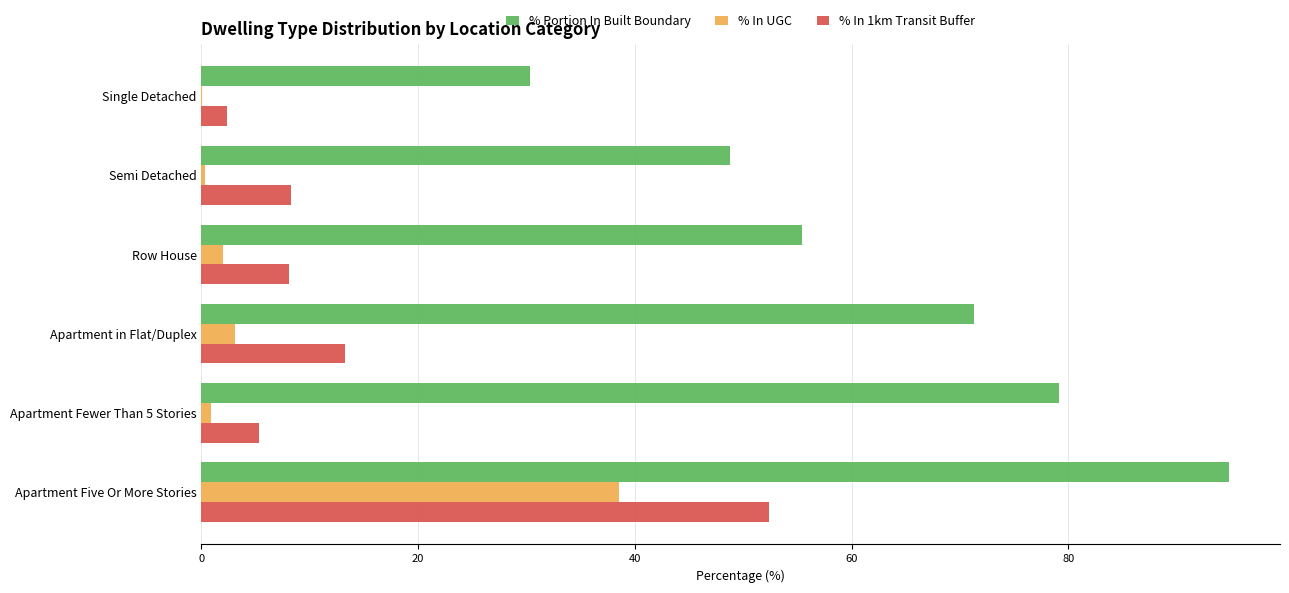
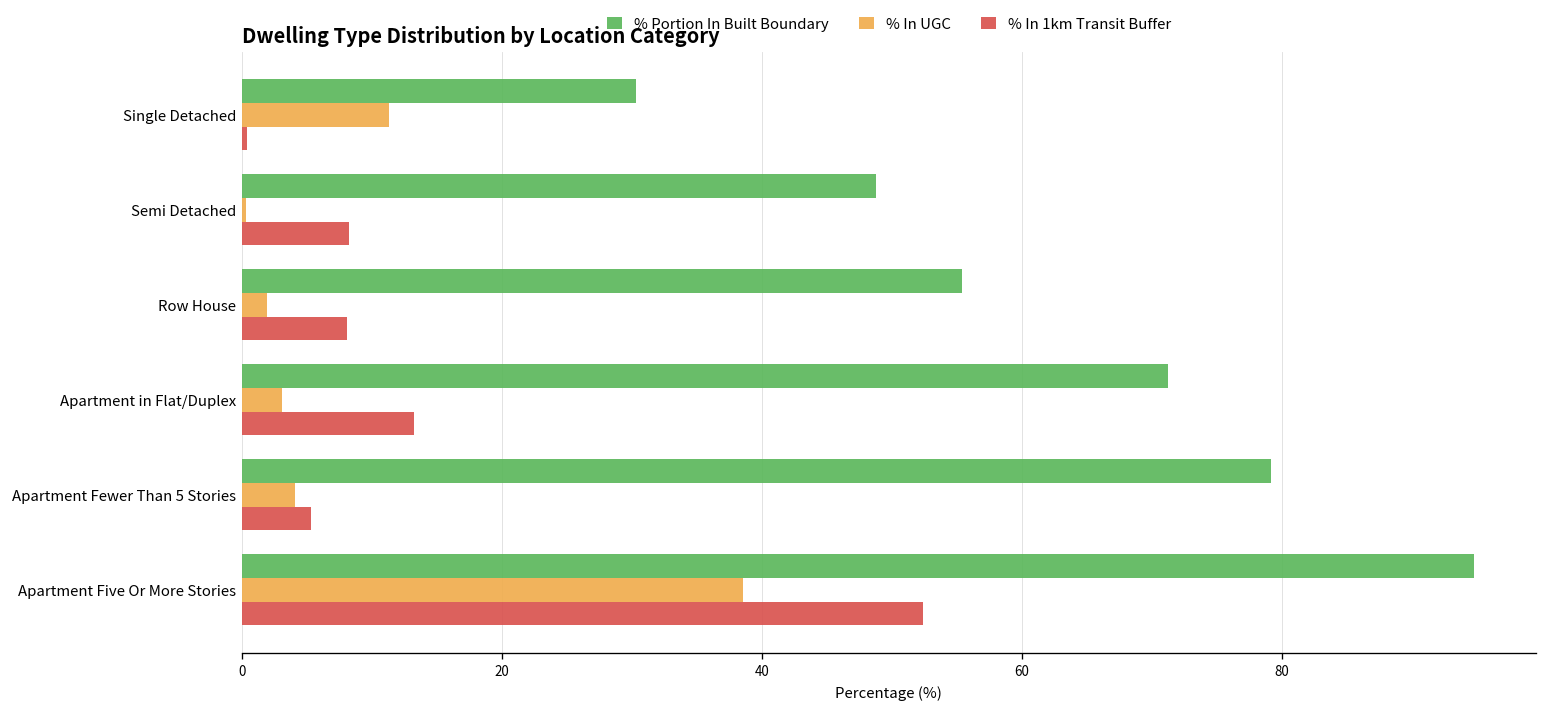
% In UGC, Single Detached: 0.0 -> 11.3
% In 1km Transit Buffer, Single Detached: 2.3 -> 0.4
% In UGC, Apartment Fewer Than 5 Stories: 0.9 -> 4.1
